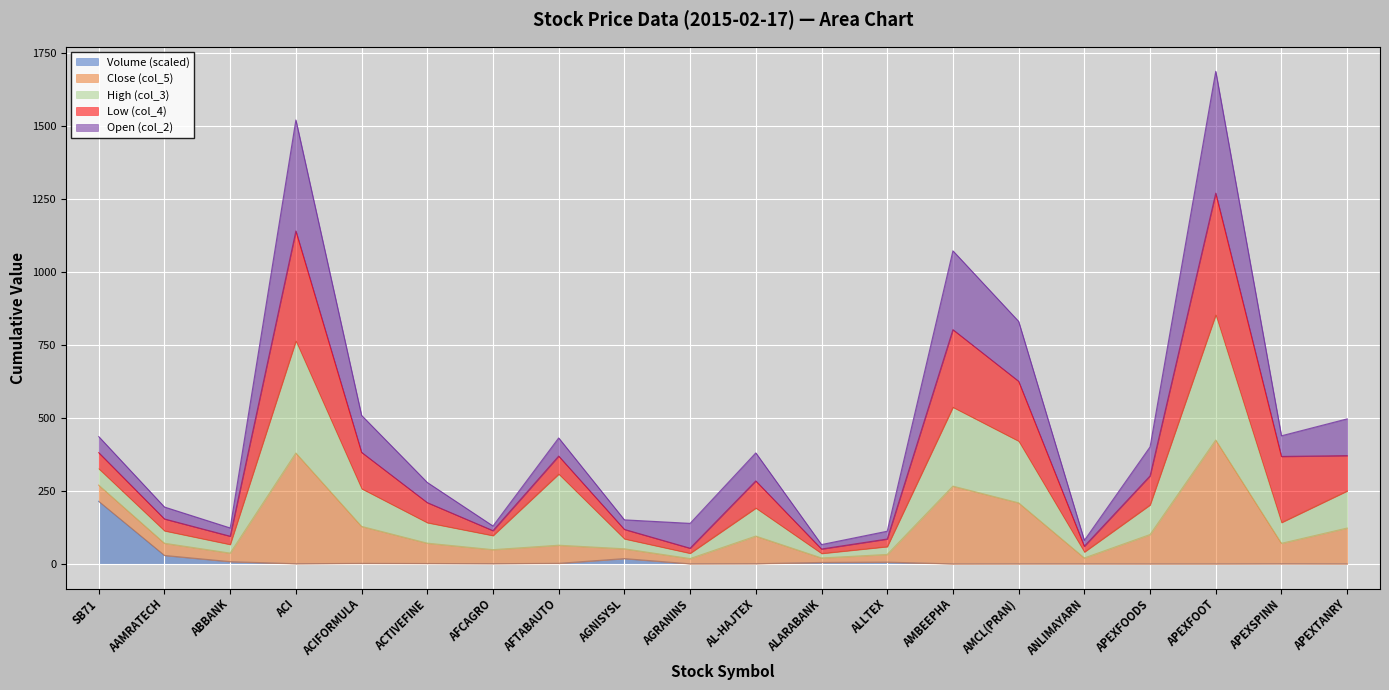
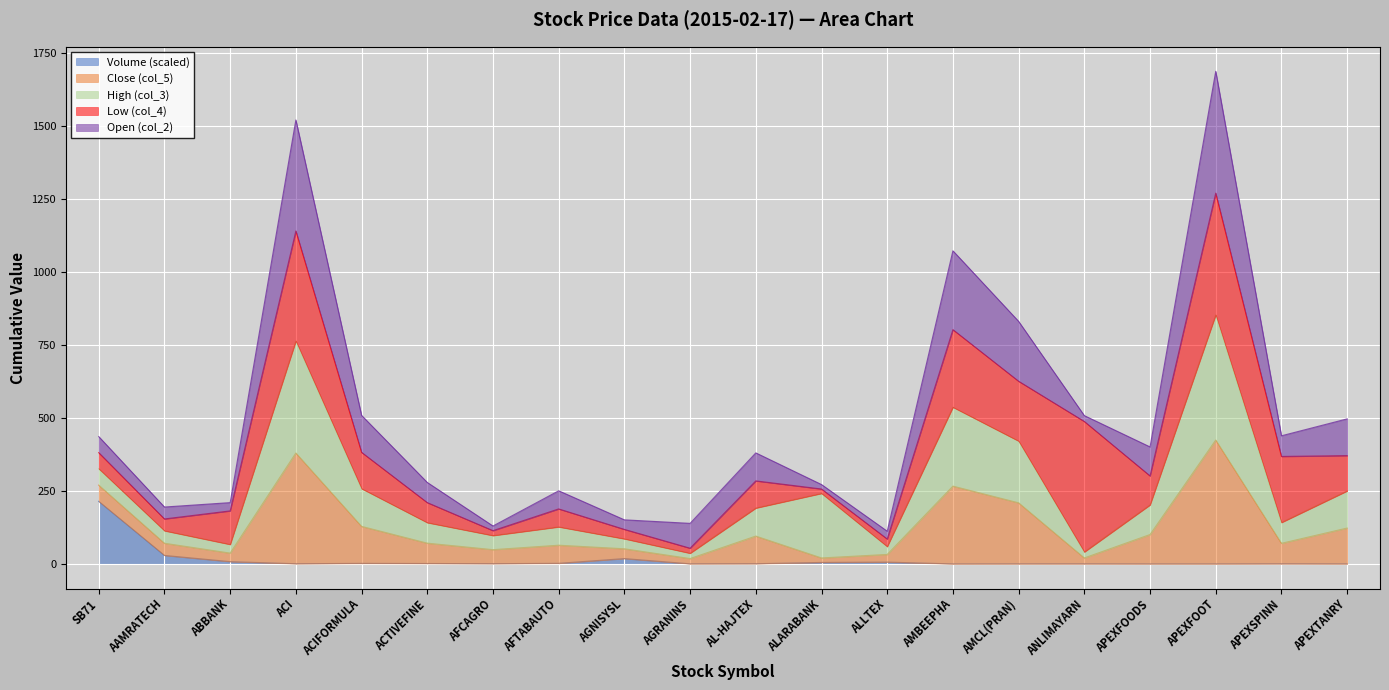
Low (col_4), ABBANK: 30 -> 120
High (col_3), AFTABAUTO: 240 -> 60
High (col_3), ALARABANK: 20 -> 220
Low (col_4), ANLIMAYARN: 20 -> 450
